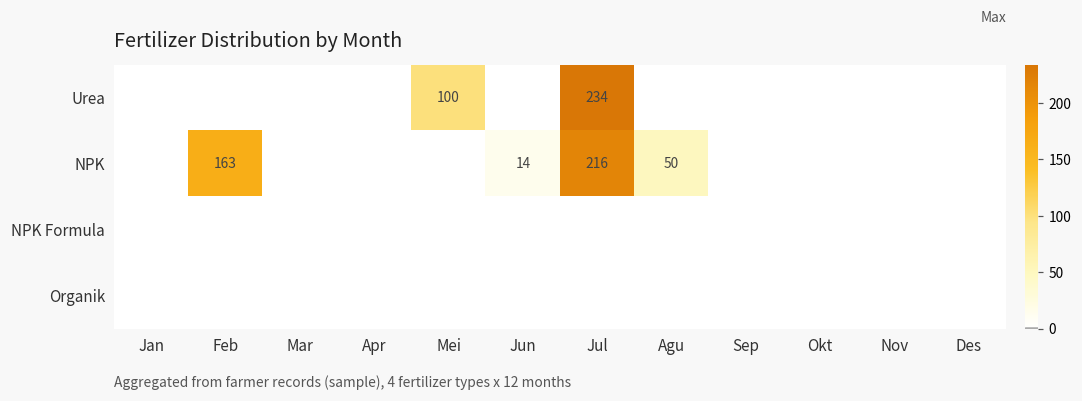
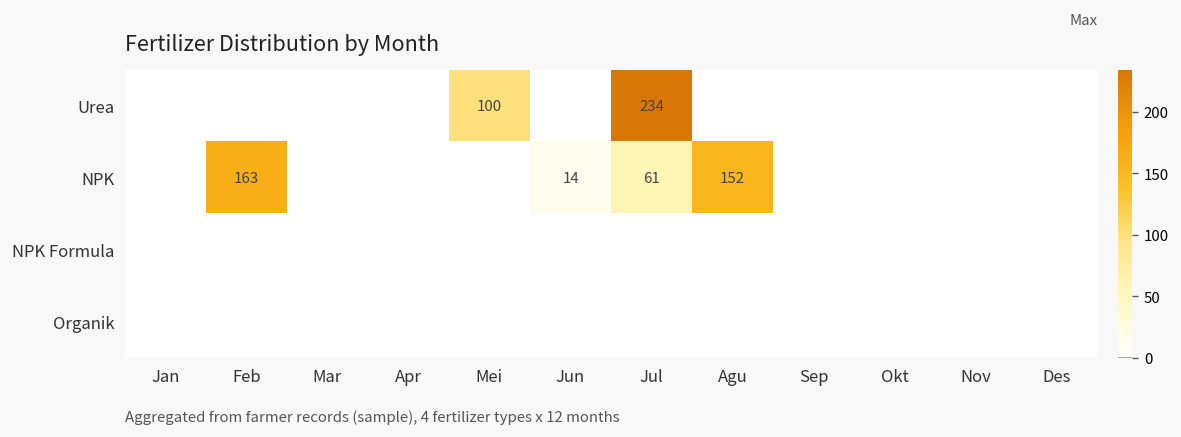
NPK, Jul: 216 -> 61
NPK, Agu: 50 -> 152
